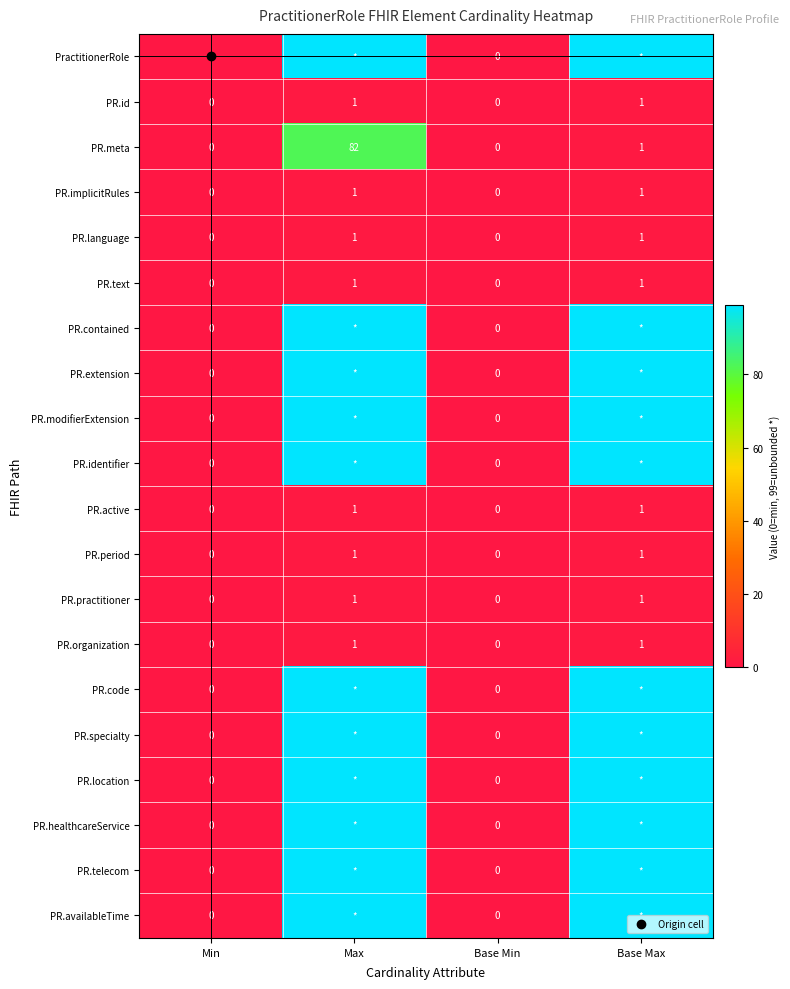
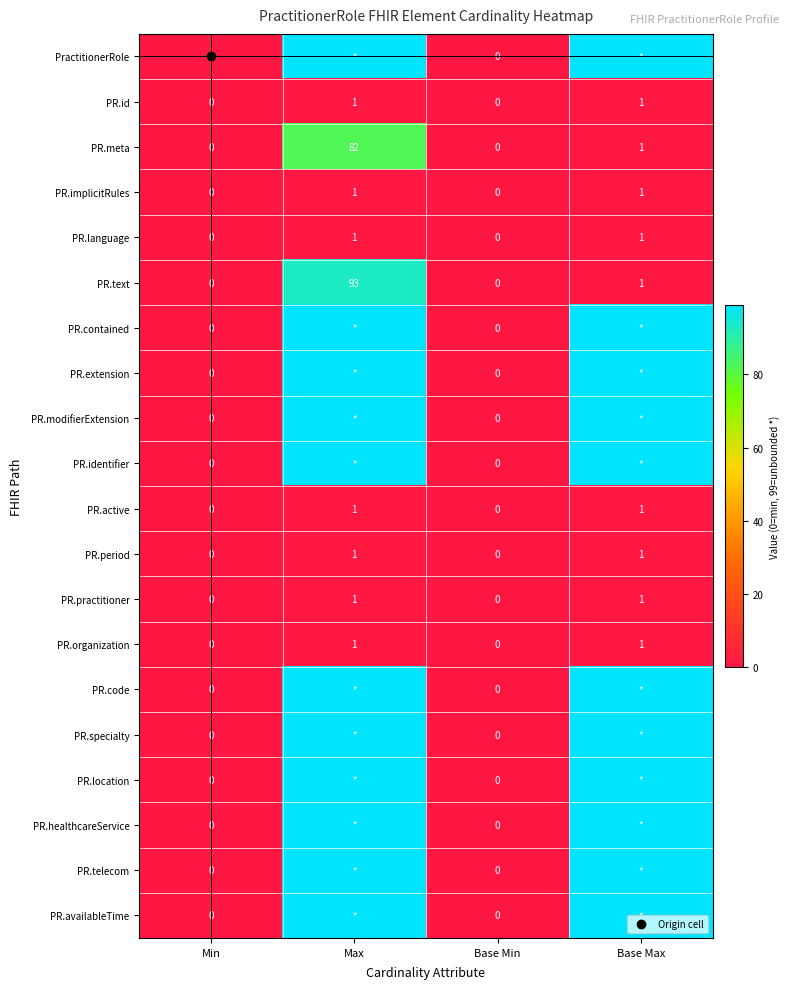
PR.text, Max: 1 -> 93
